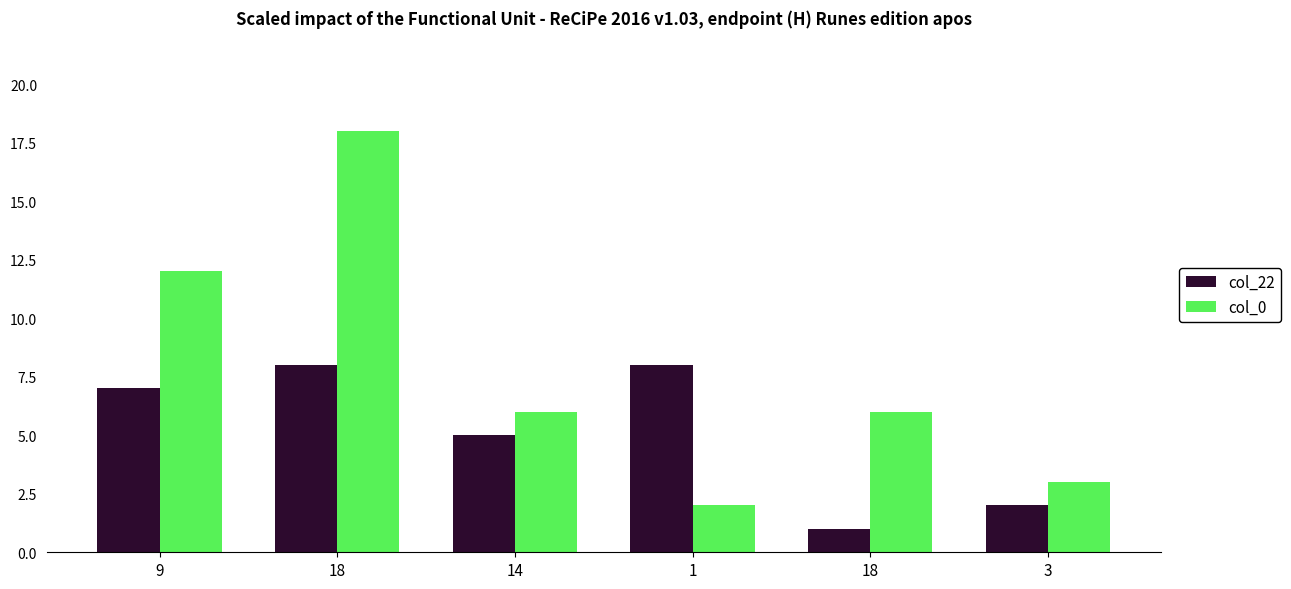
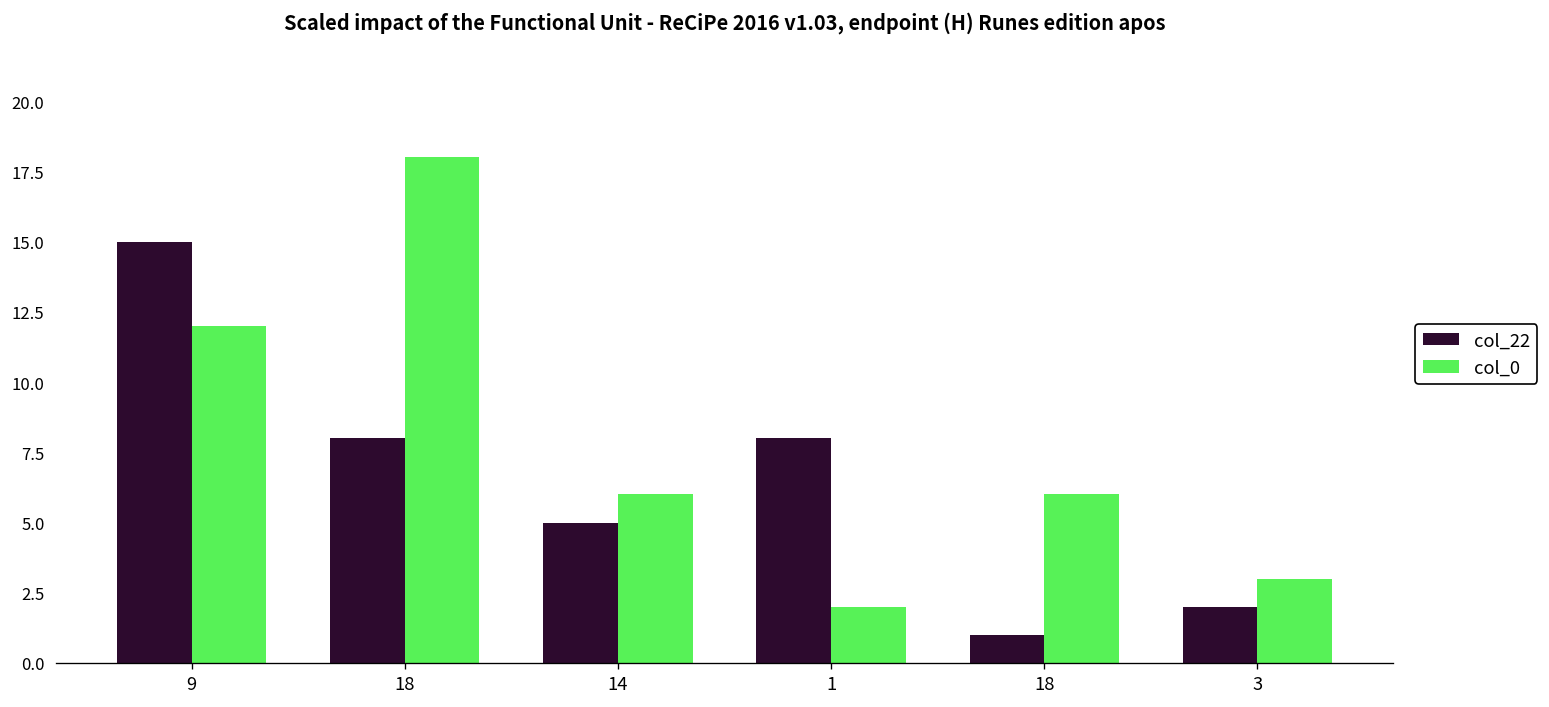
col_22, 9: 7 -> 15
